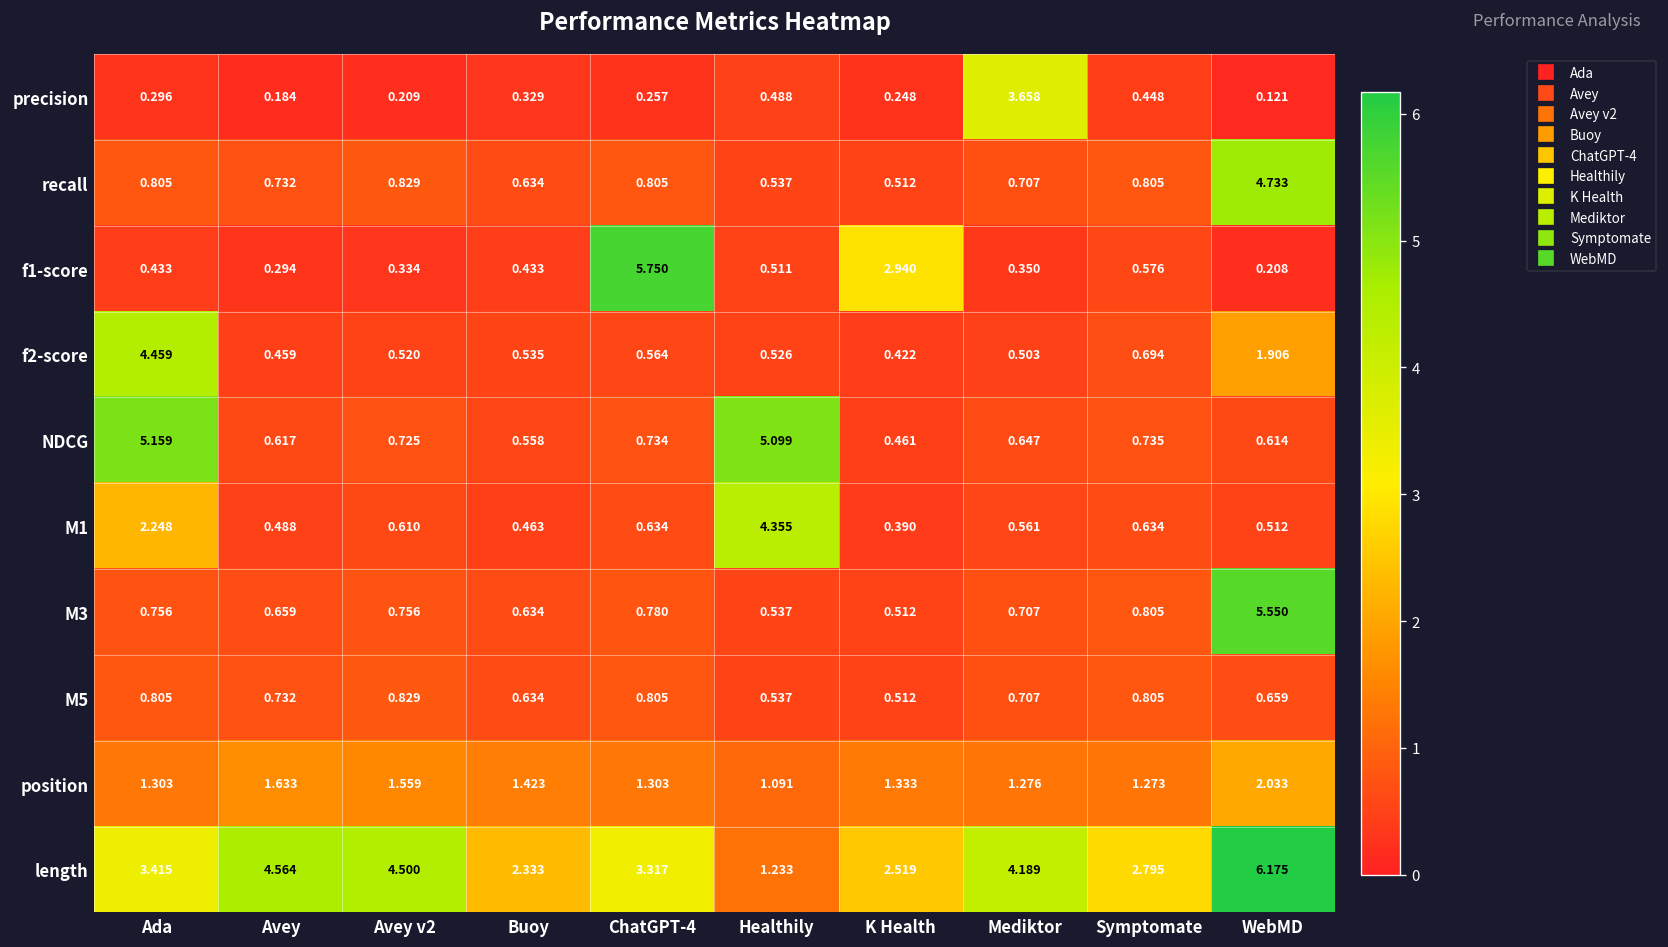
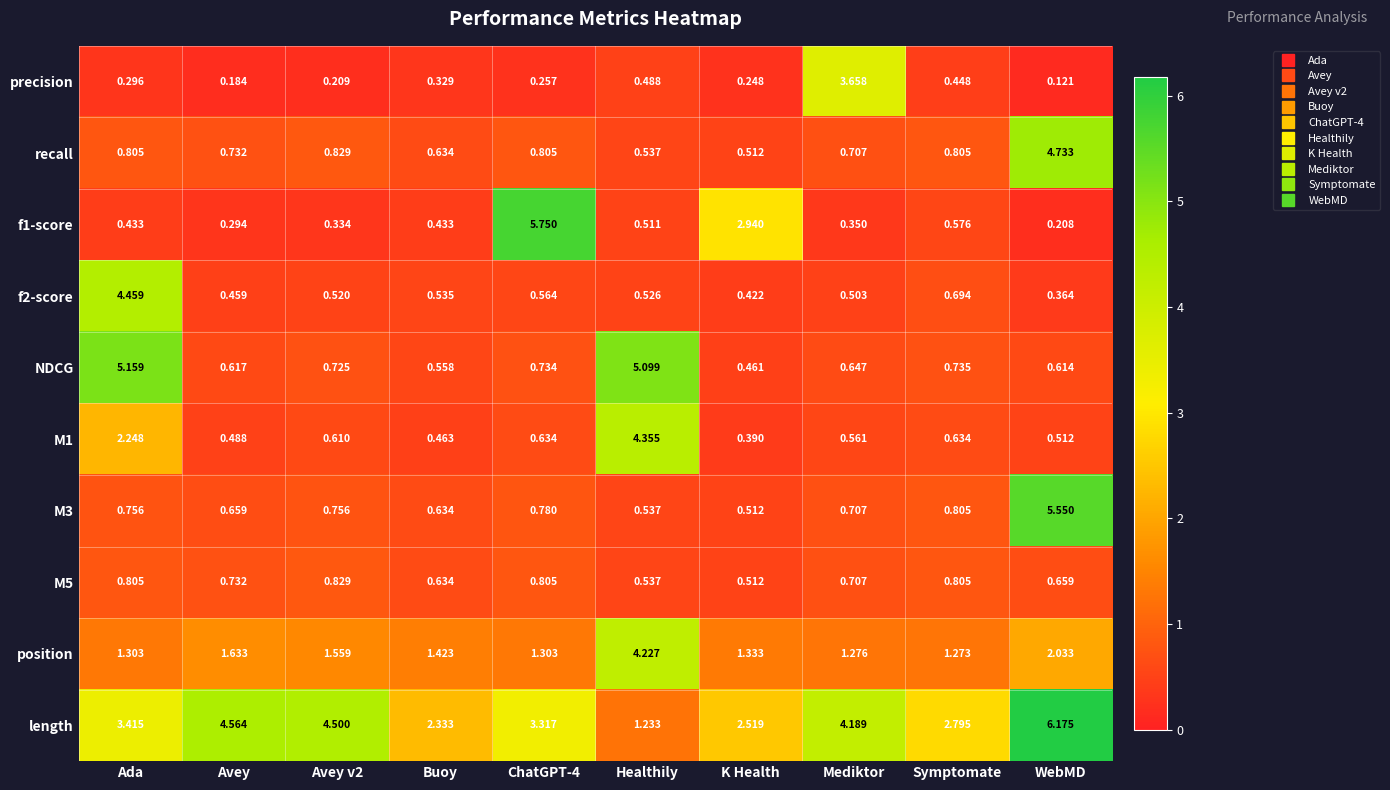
f2-score, WebMD: 1.906 -> 0.364
position, Healthily: 1.091 -> 4.227
